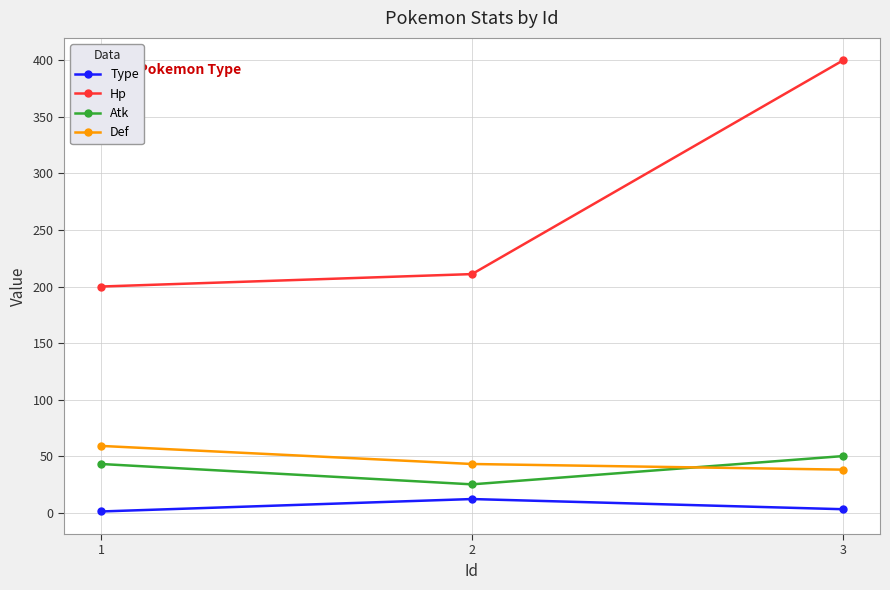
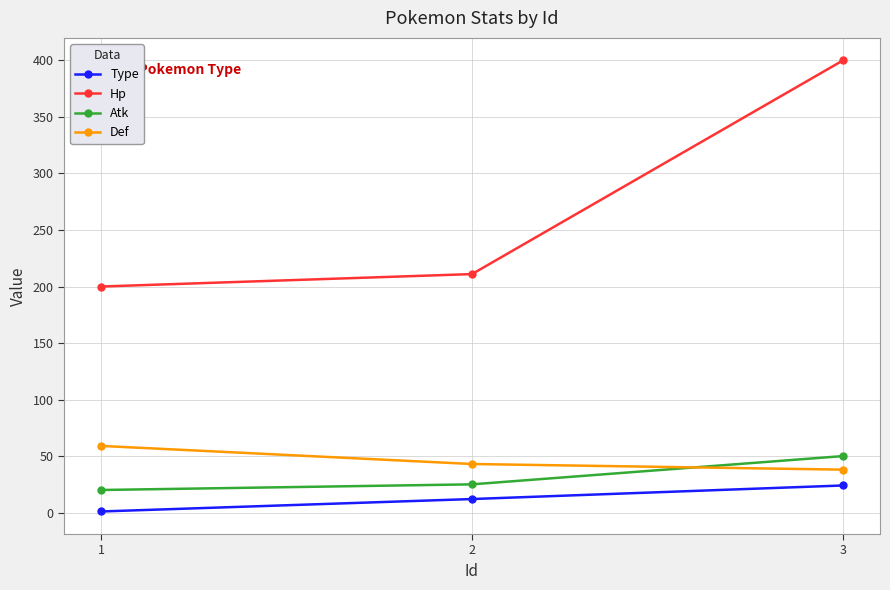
Atk, 1: 43 -> 20
Type, 3: 3 -> 24
